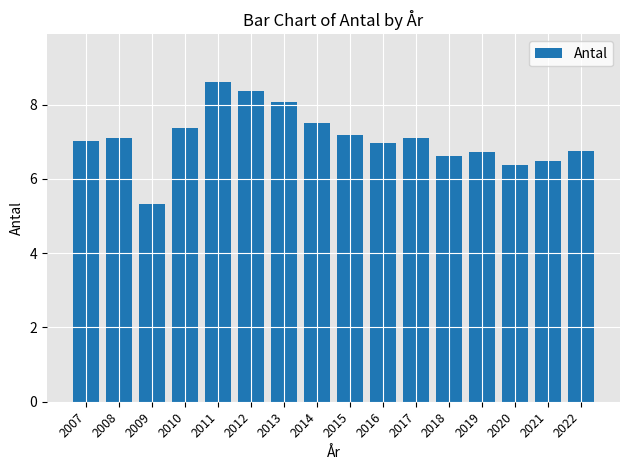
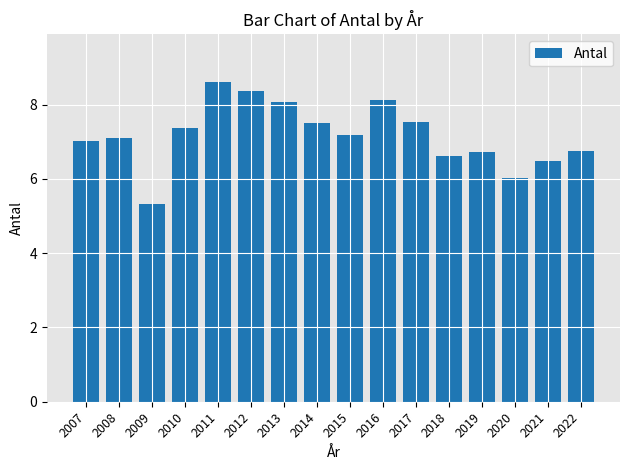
2016: 7.0 -> 8.1
2017: 7.1 -> 7.5
2020: 6.4 -> 6.0
